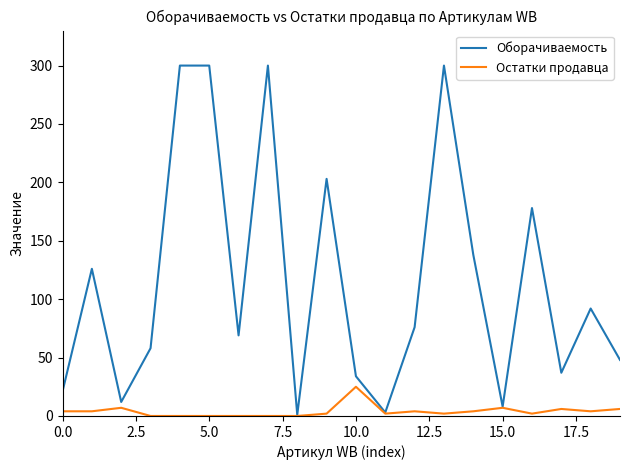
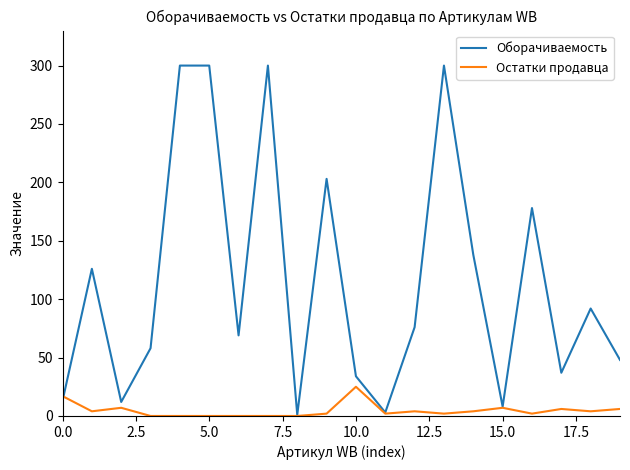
Оборачиваемость, 0.0: 21 -> 13
Остатки продавца, 0.0: 4 -> 17
